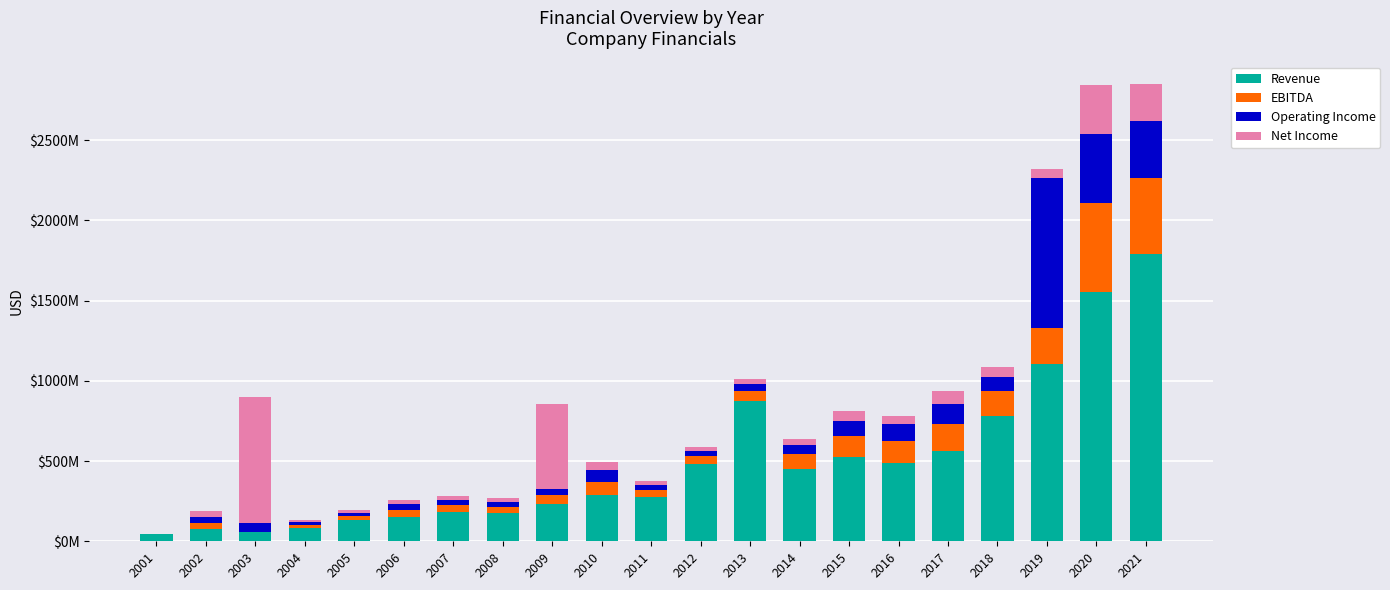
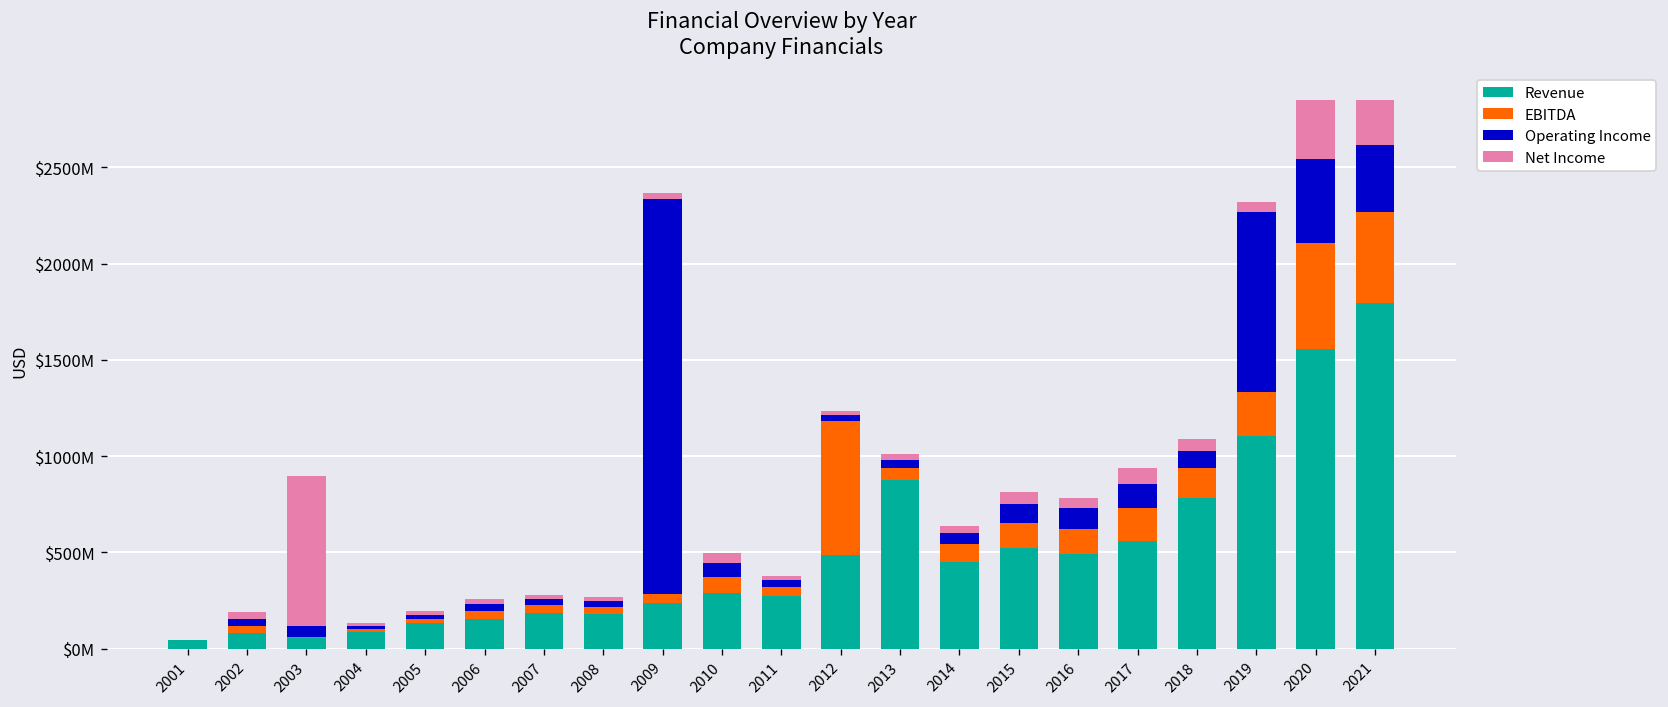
Operating Income, 2009: $40000000 -> $2050000000
Net Income, 2009: $530000000 -> $30000000
EBITDA, 2012: $50000000 -> $700000000
